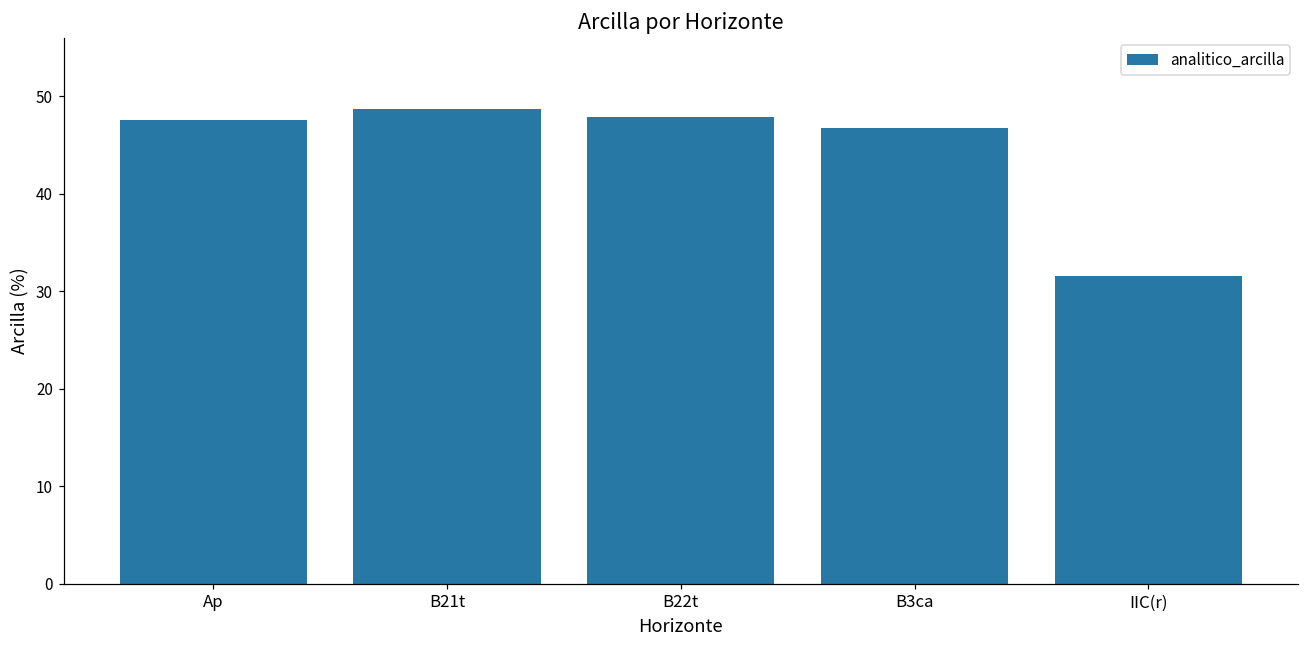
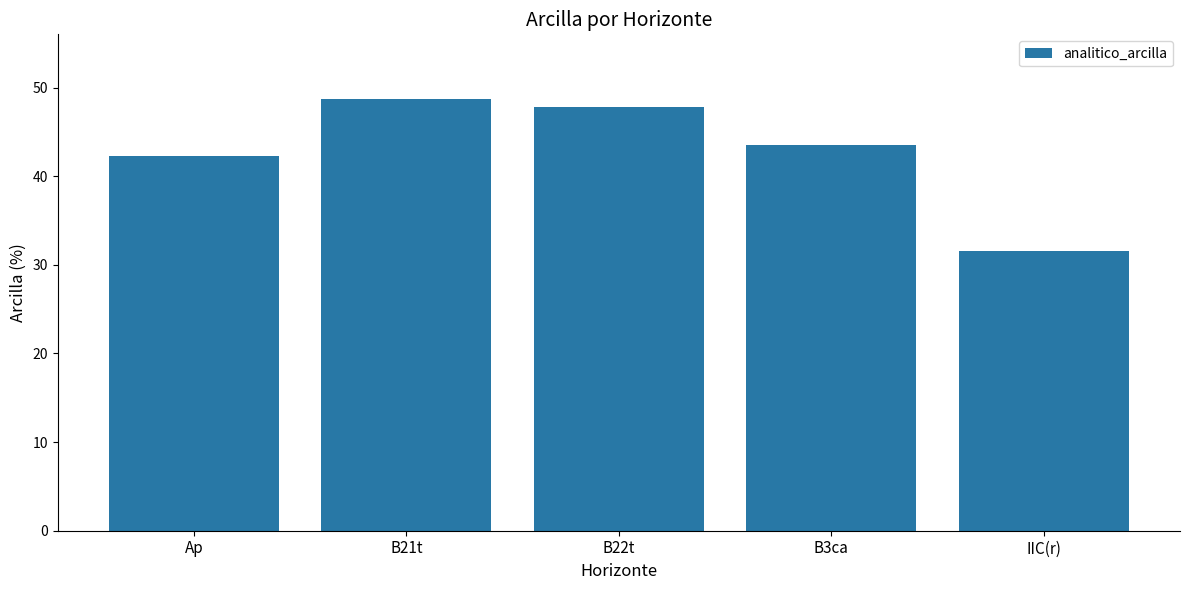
Ap: 48 -> 42
B3ca: 47 -> 44
